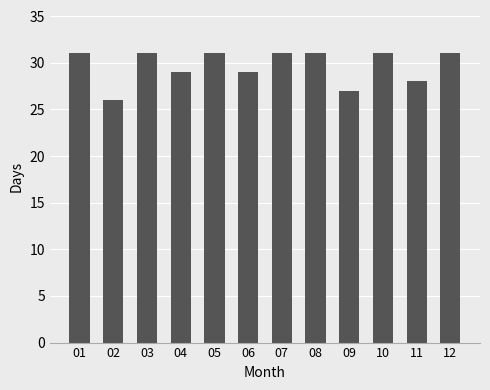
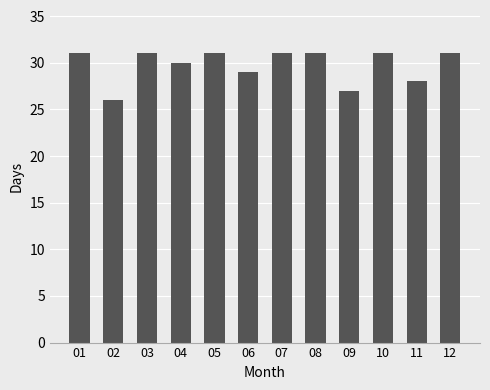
04: 29 -> 30
